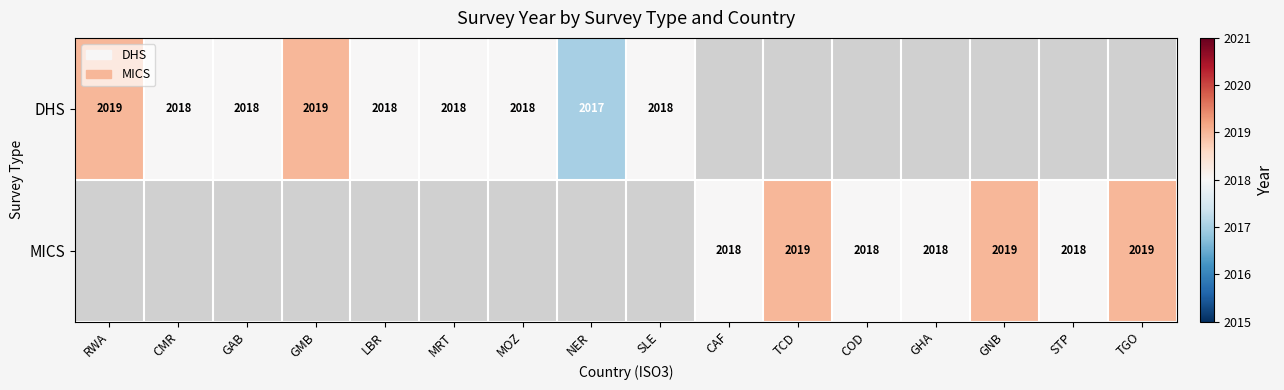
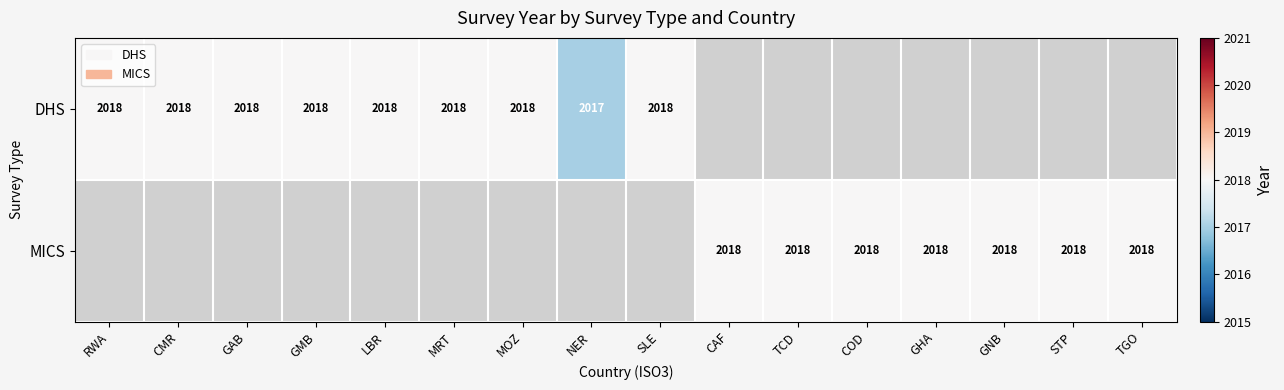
DHS, RWA: 2019 -> 2018
DHS, GMB: 2019 -> 2018
MICS, TCD: 2019 -> 2018
MICS, GNB: 2019 -> 2018
MICS, TGO: 2019 -> 2018
